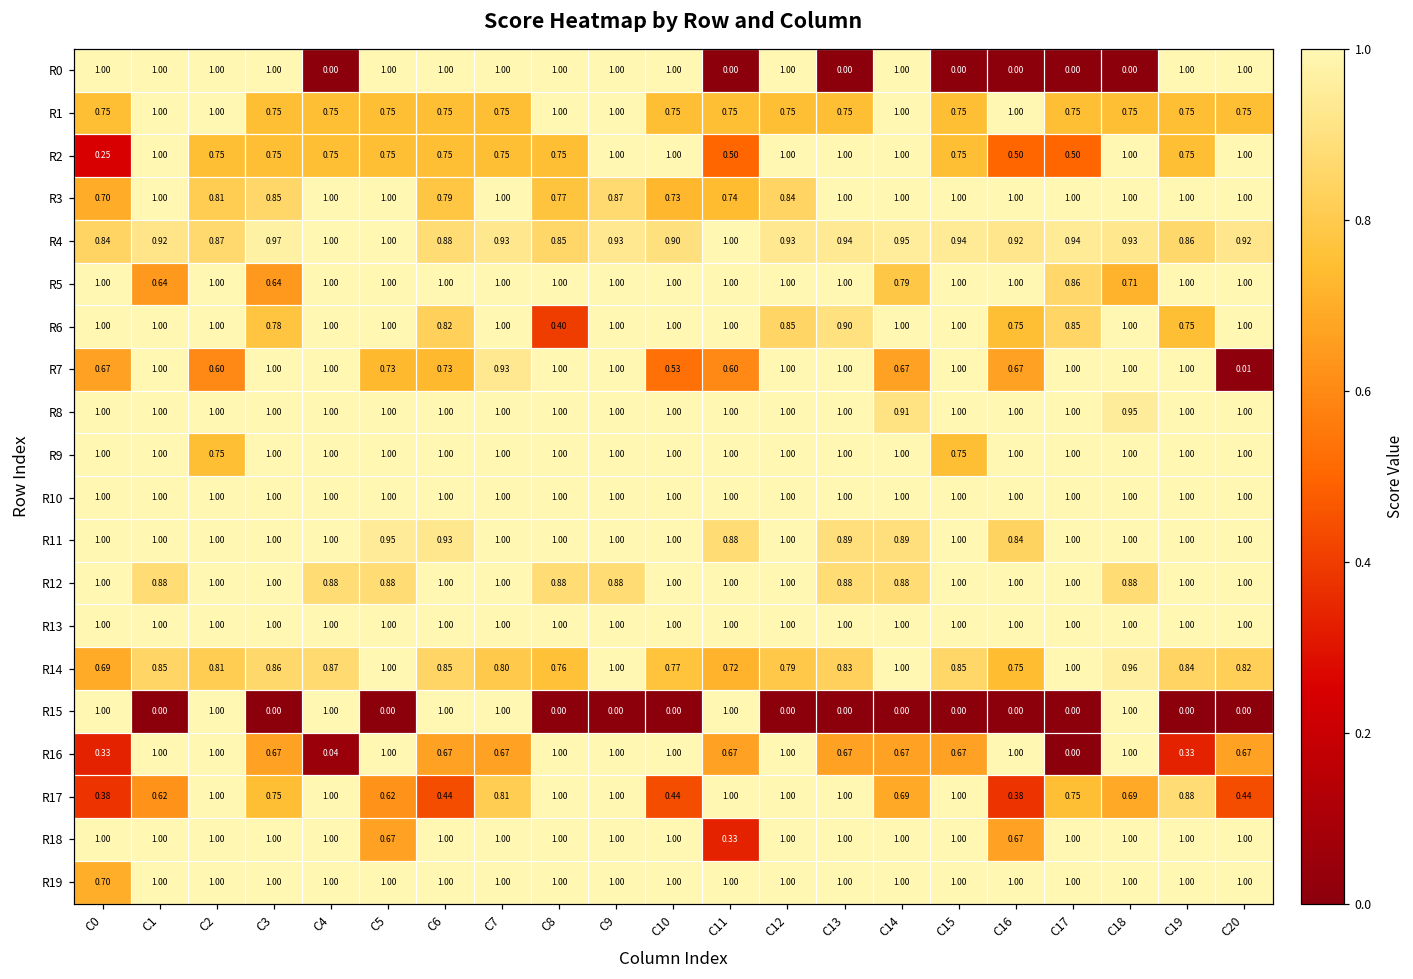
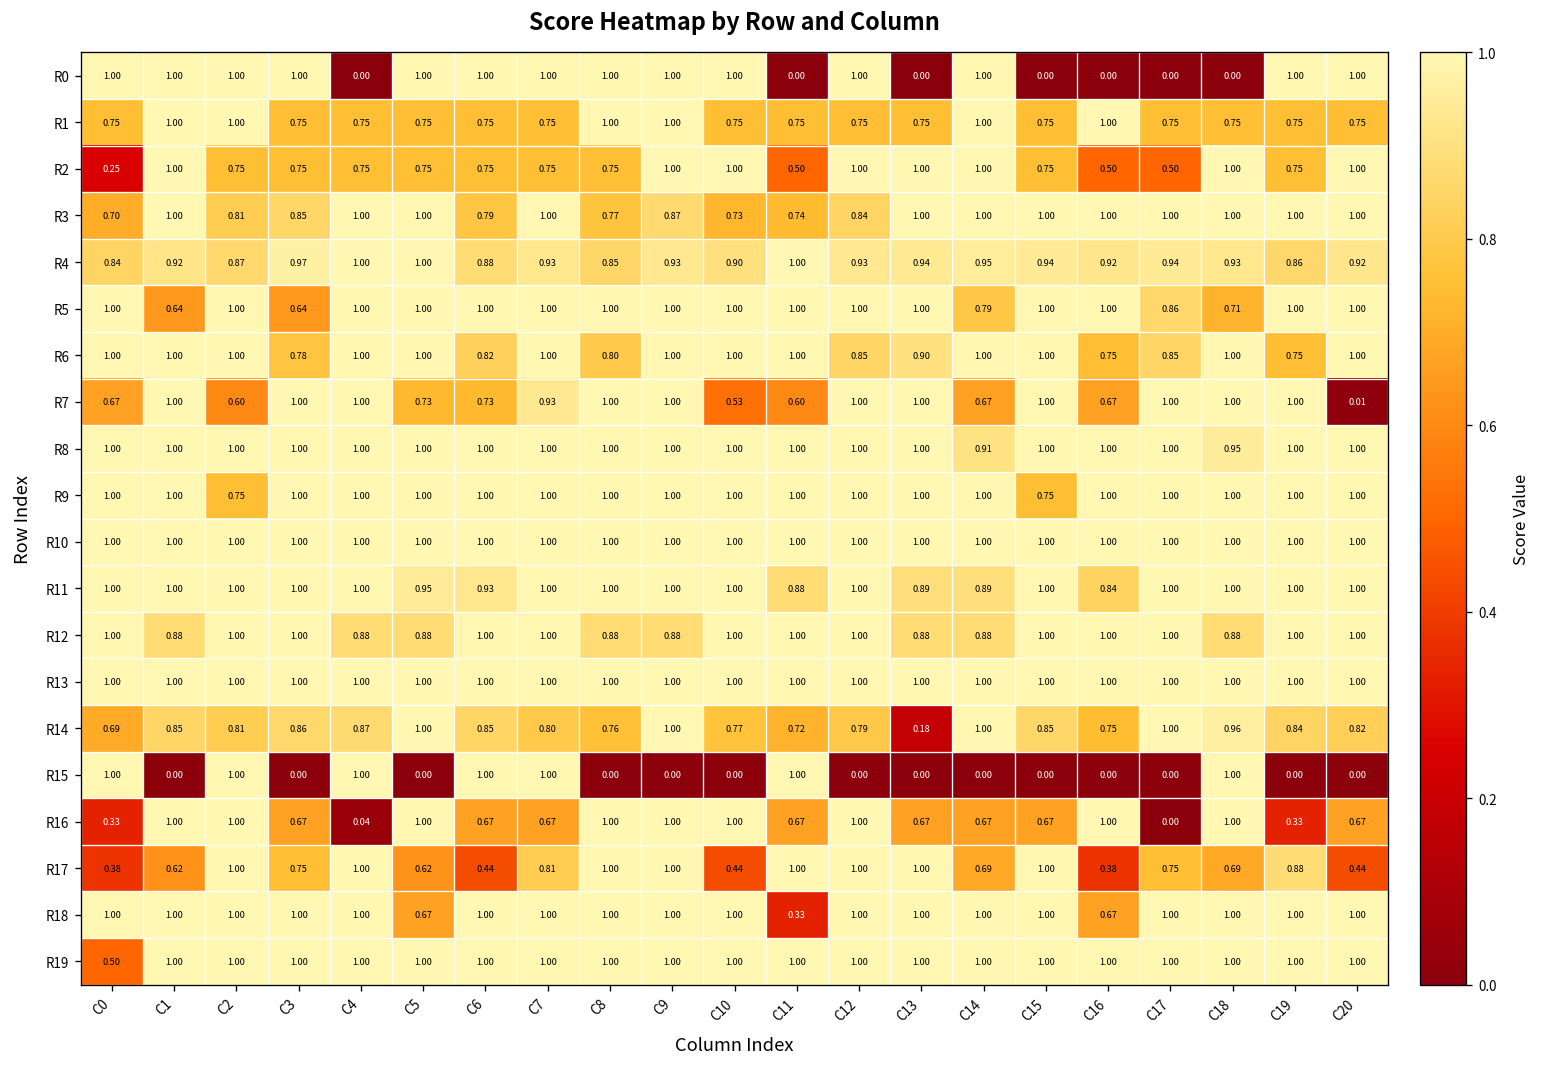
R6, C8: 0.40 -> 0.80
R14, C13: 0.83 -> 0.18
R19, C0: 0.70 -> 0.50
